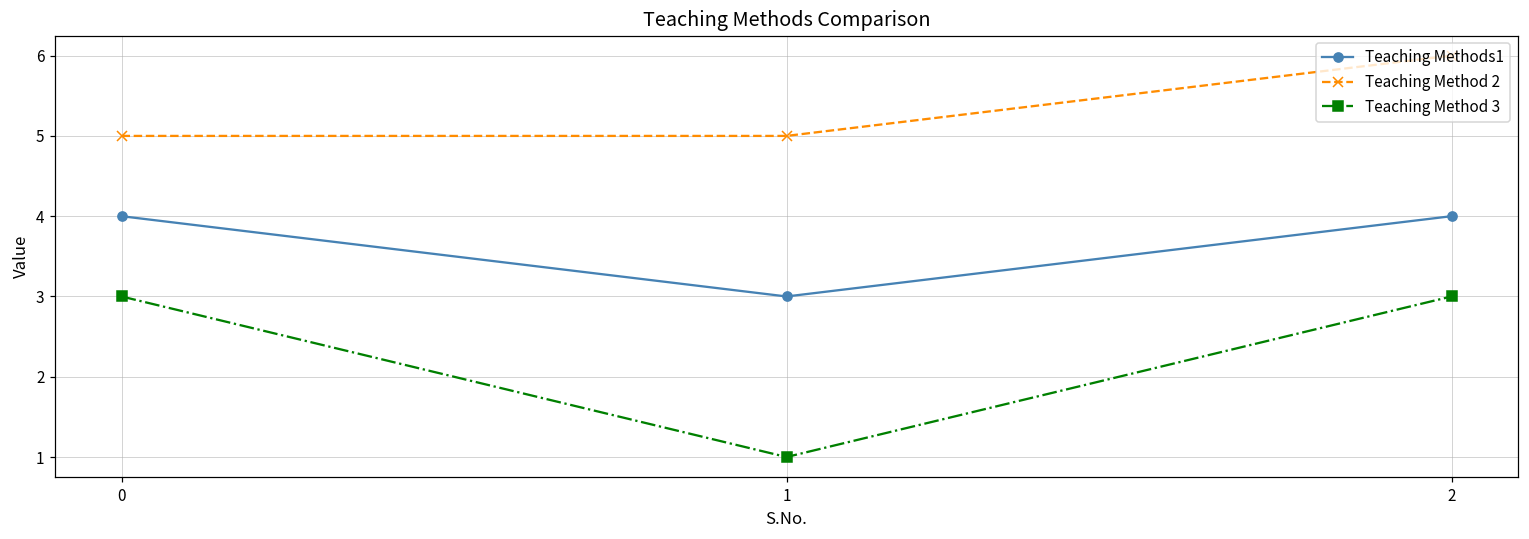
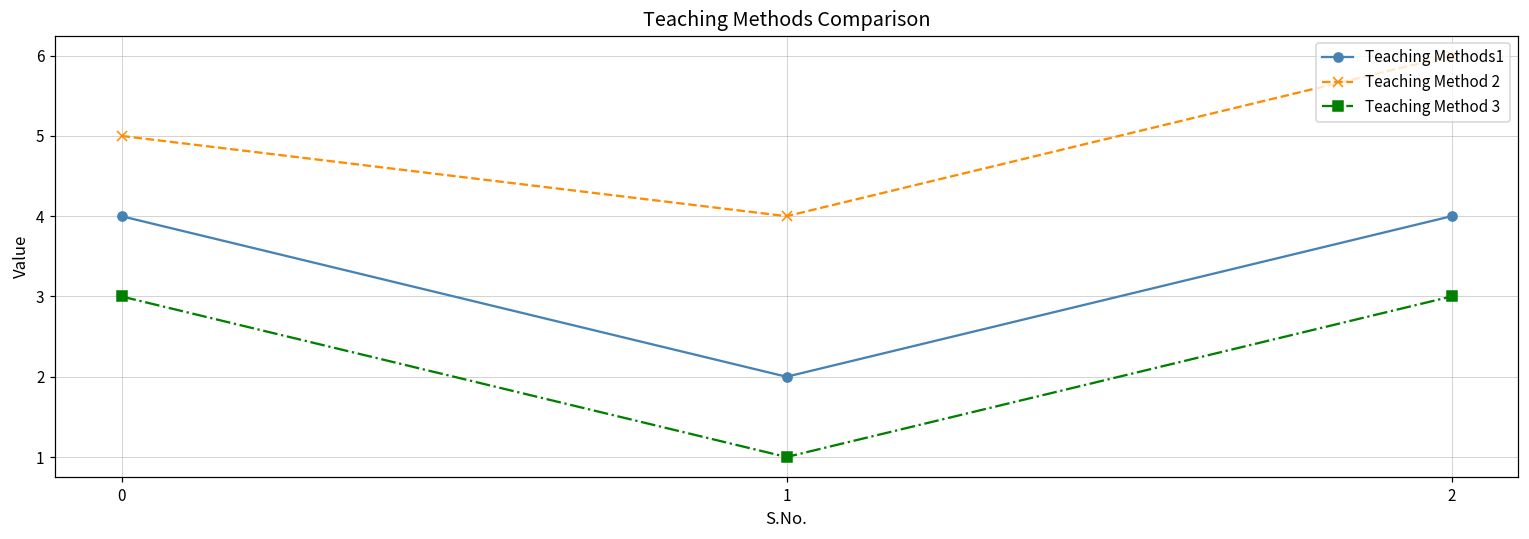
Teaching Methods1, 1: 3 -> 2
Teaching Method 2, 1: 5 -> 4
